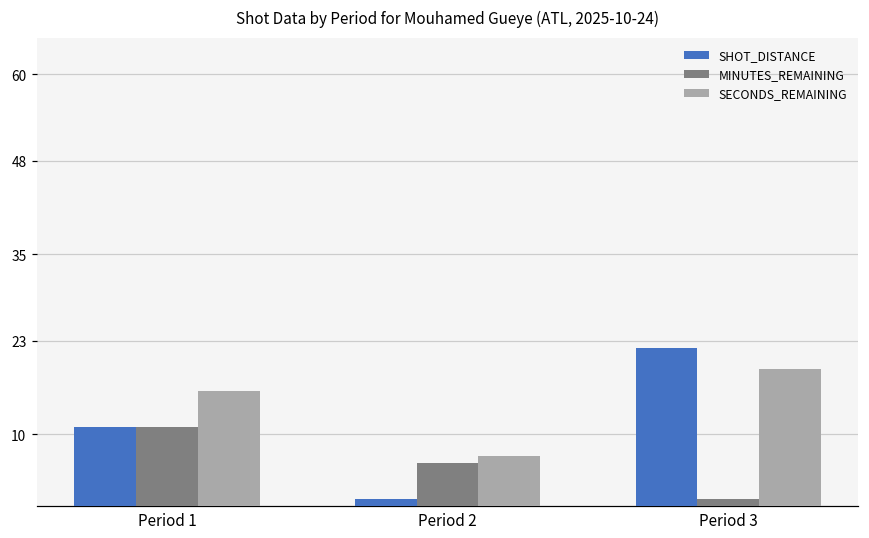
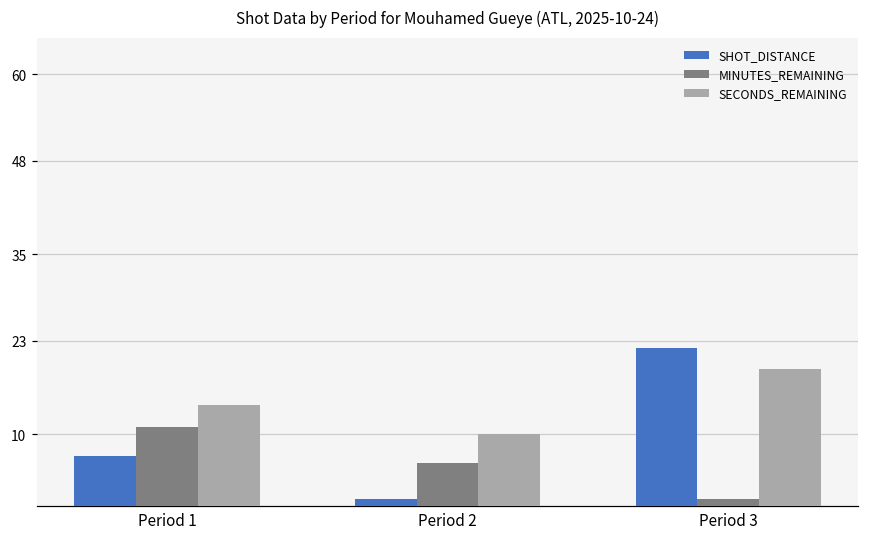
SHOT_DISTANCE, Period 1: 11 -> 7
SECONDS_REMAINING, Period 1: 16 -> 14
SECONDS_REMAINING, Period 2: 7 -> 10
